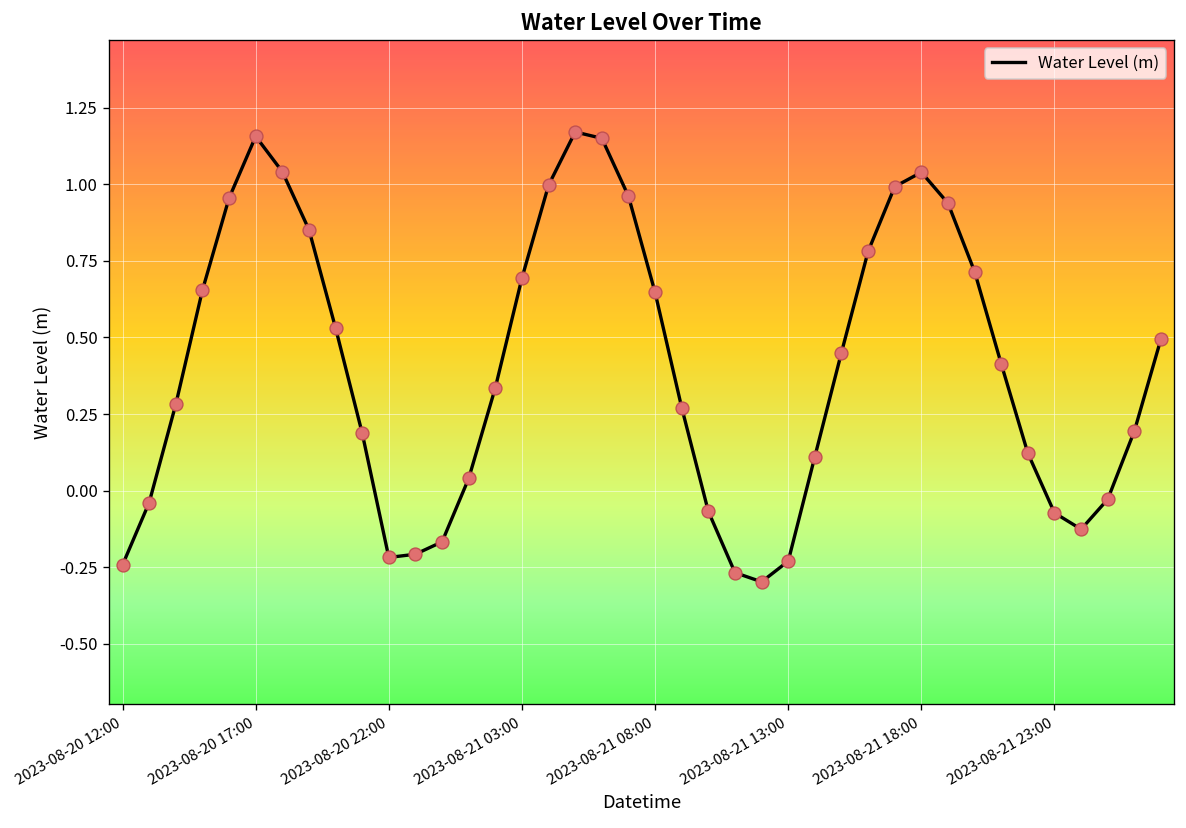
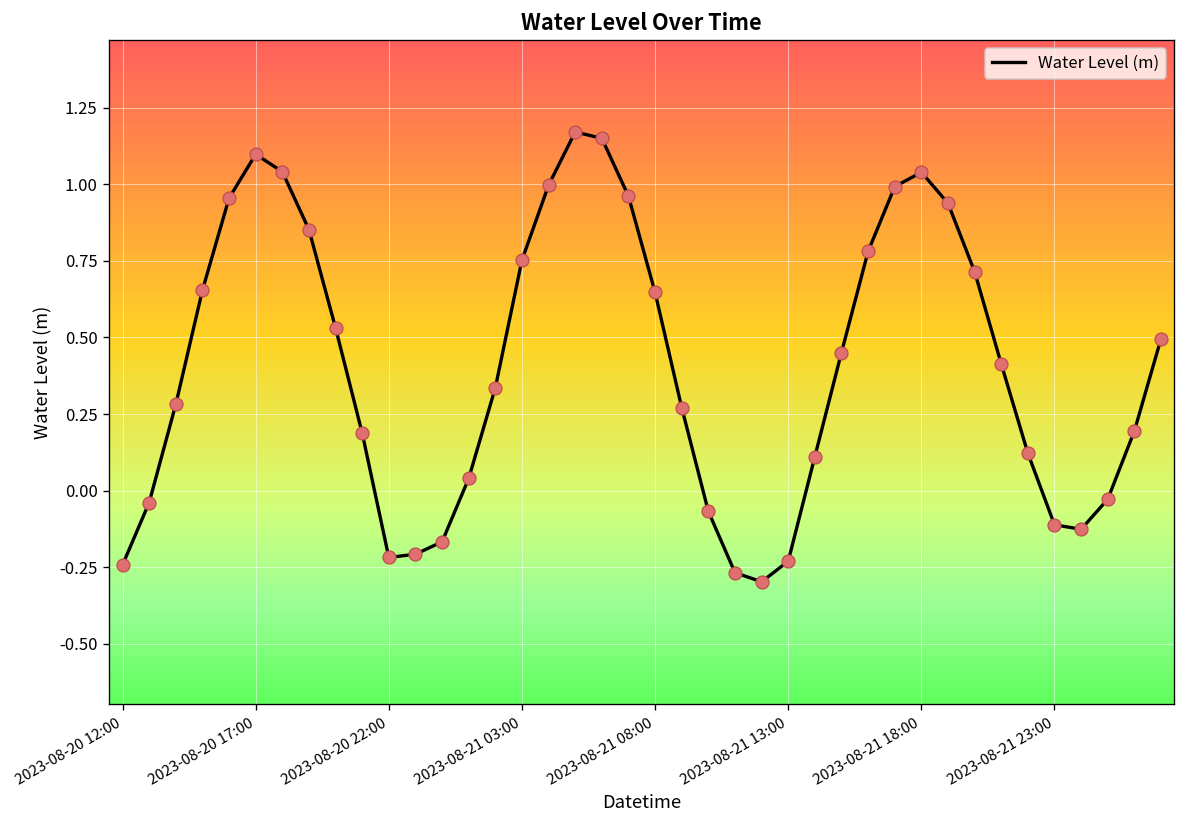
2023-08-20 17:00: 1.16 -> 1.10
2023-08-21 03:00: 0.69 -> 0.75
2023-08-21 23:00: -0.07 -> -0.11
